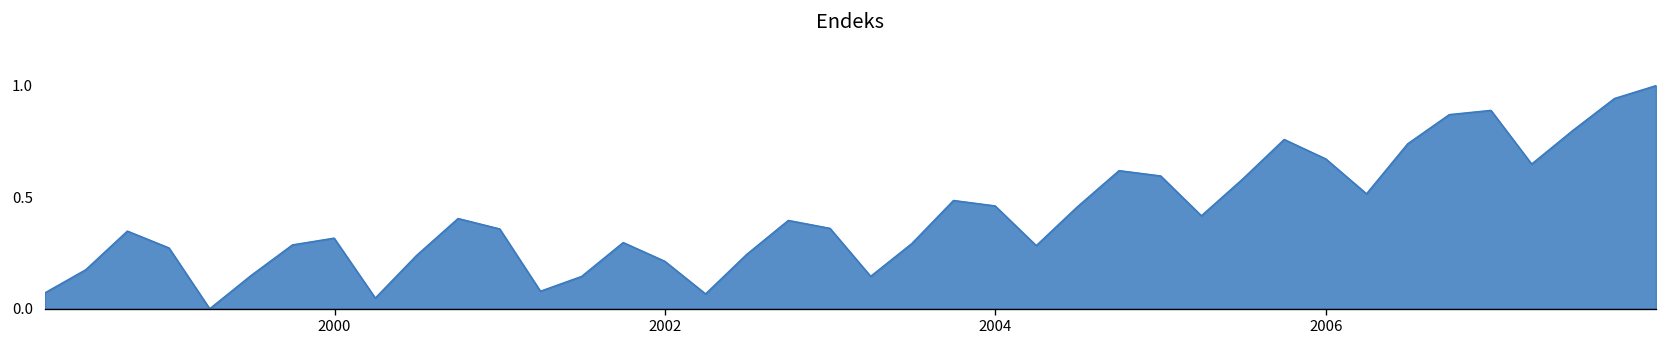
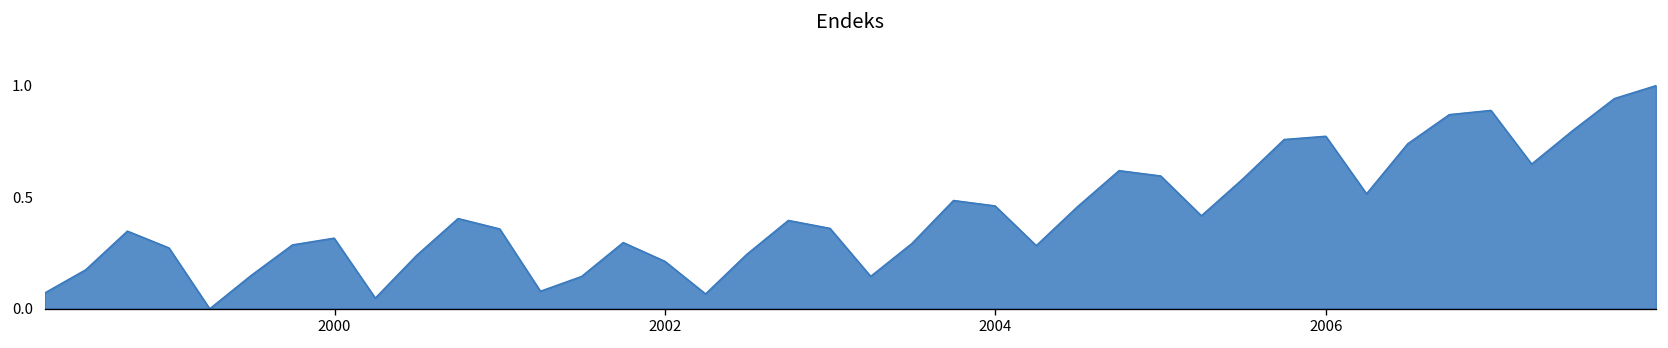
2006: 0.67 -> 0.77
